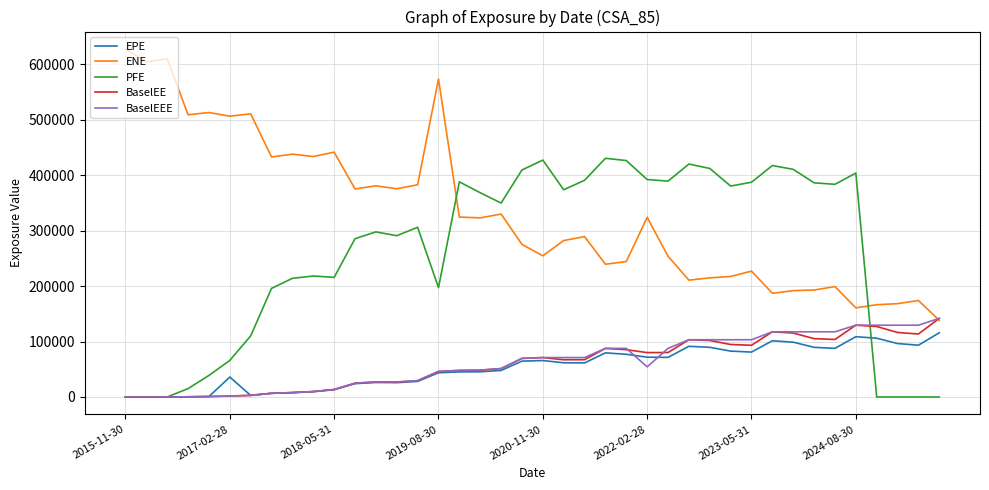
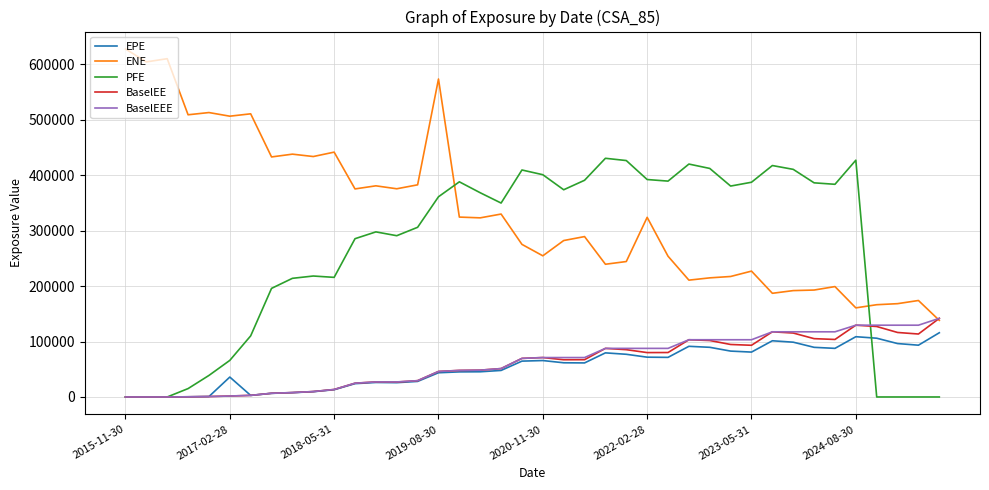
PFE, 2019-08-30: 200000 -> 360000
PFE, 2020-11-30: 430000 -> 400000
BaselEEE, 2022-02-28: 50000 -> 90000
PFE, 2024-08-30: 400000 -> 430000
